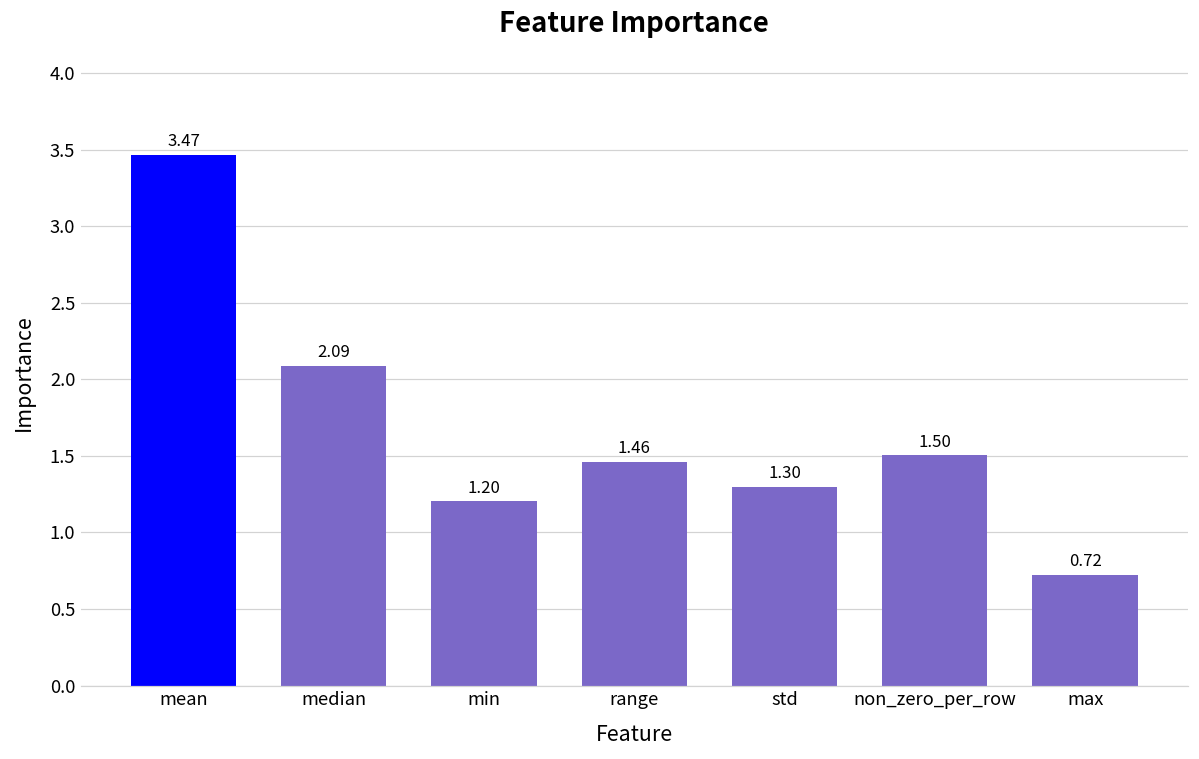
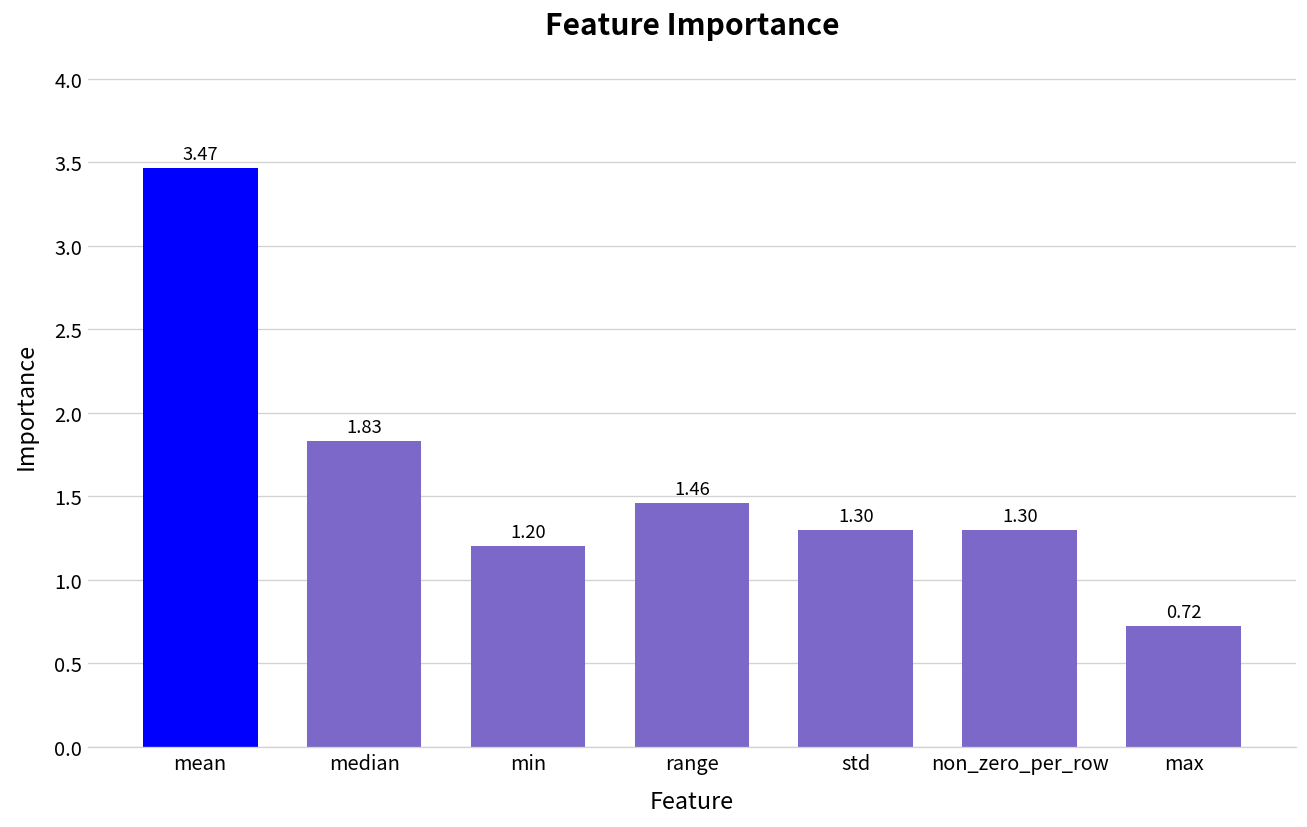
median: 2.09 -> 1.83
non_zero_per_row: 1.50 -> 1.30
